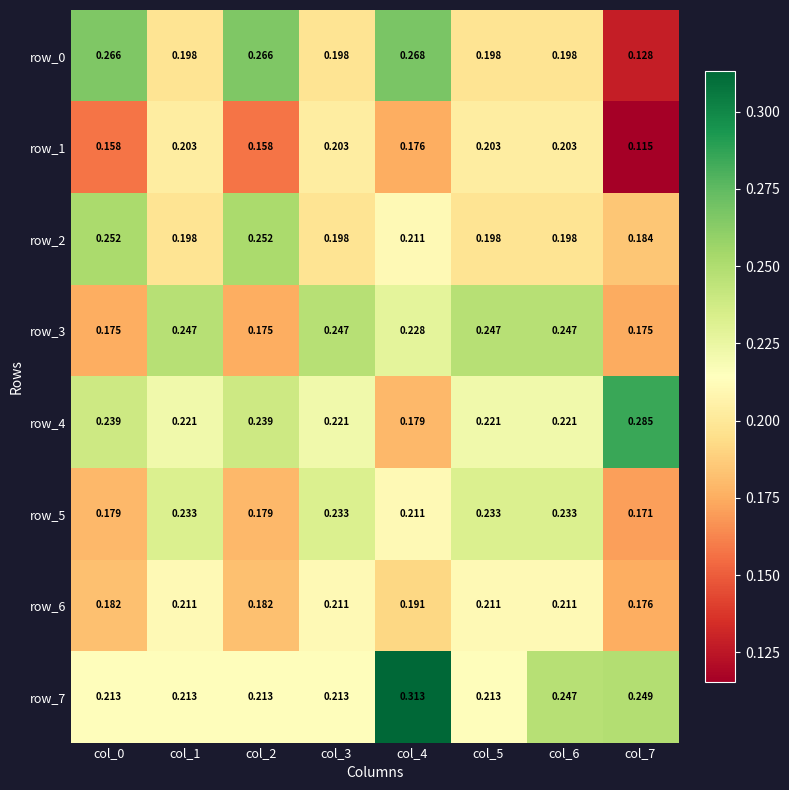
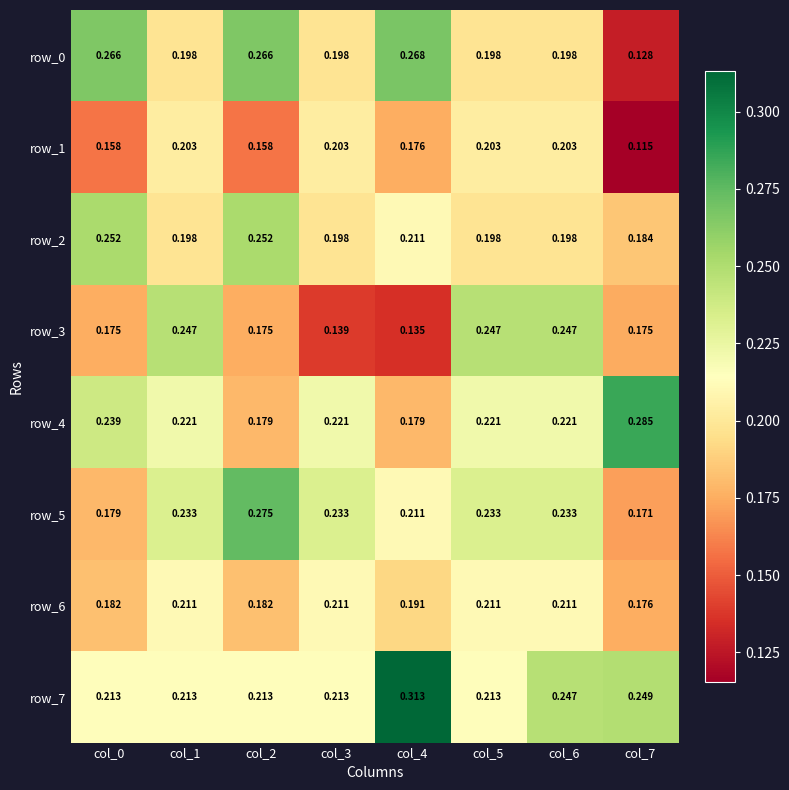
row_3, col_3: 0.247 -> 0.139
row_3, col_4: 0.228 -> 0.135
row_4, col_2: 0.239 -> 0.179
row_5, col_2: 0.179 -> 0.275
